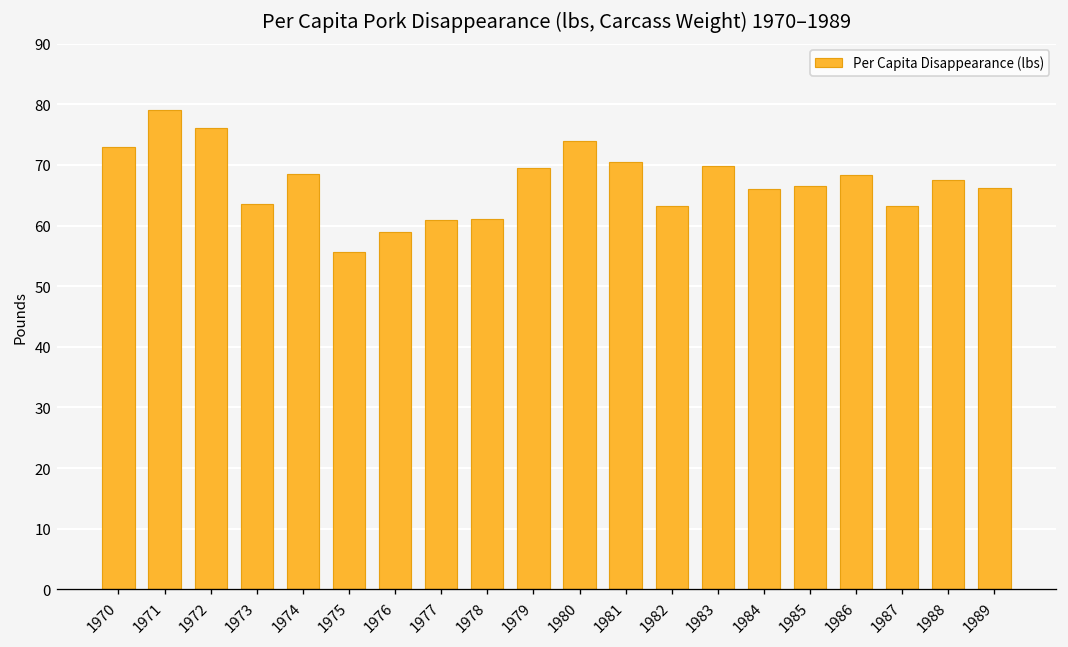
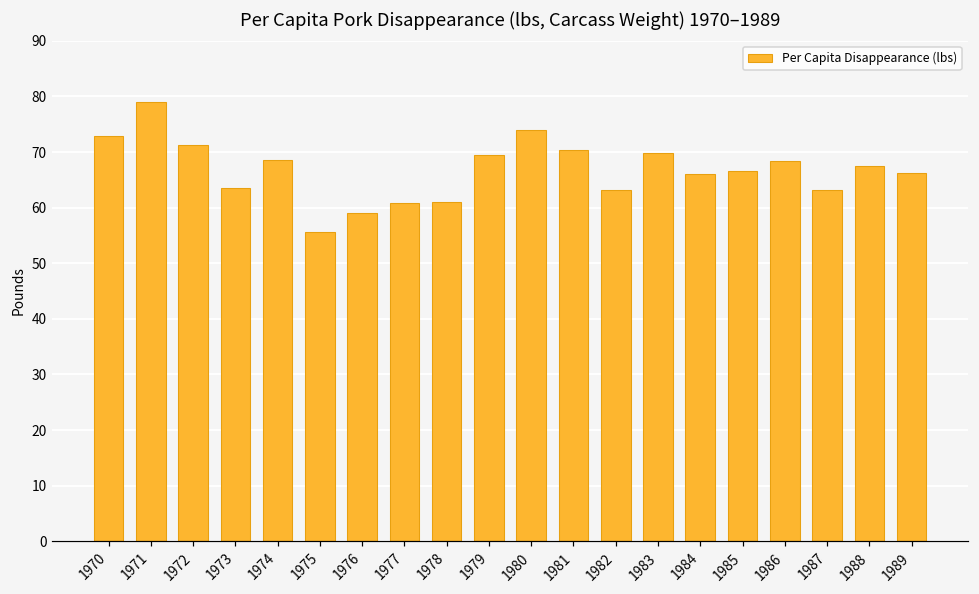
1972: 76 -> 71
